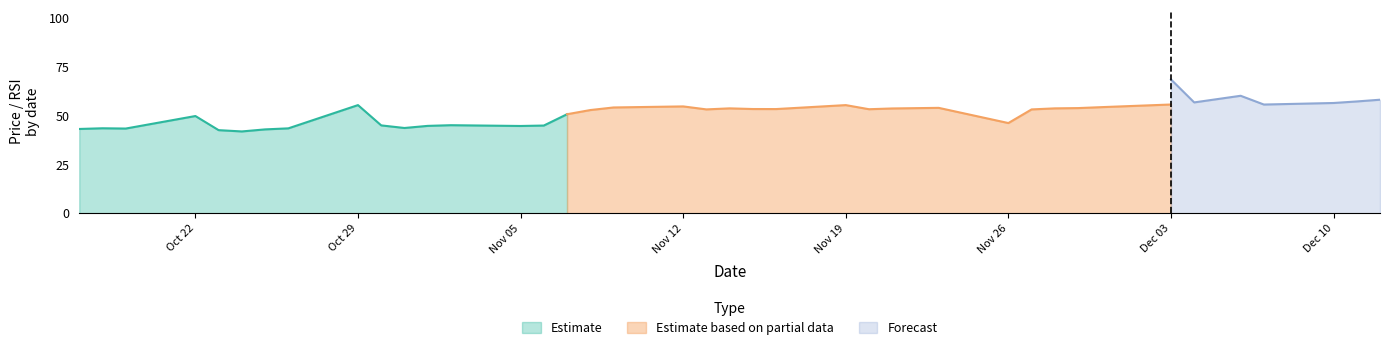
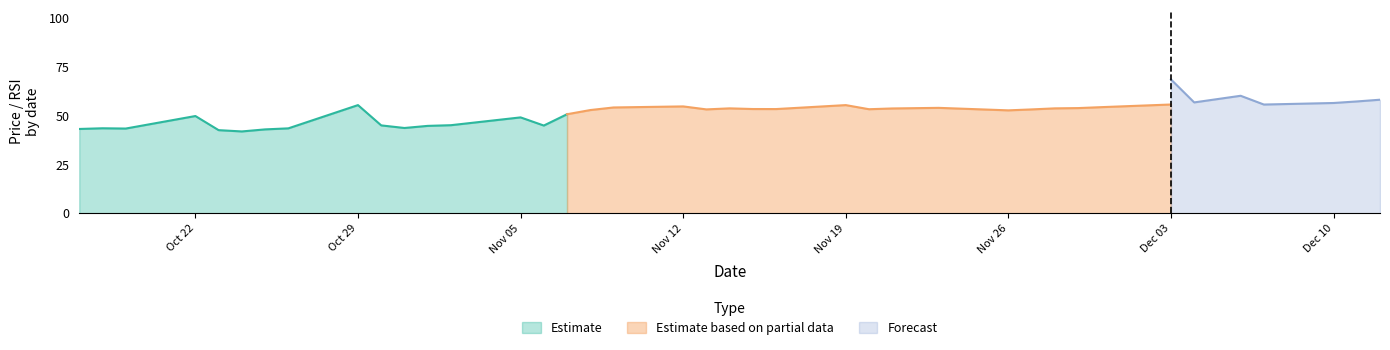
Estimate, Nov 05: 45 -> 49
Estimate based on partial data, Nov 26: 46 -> 53
